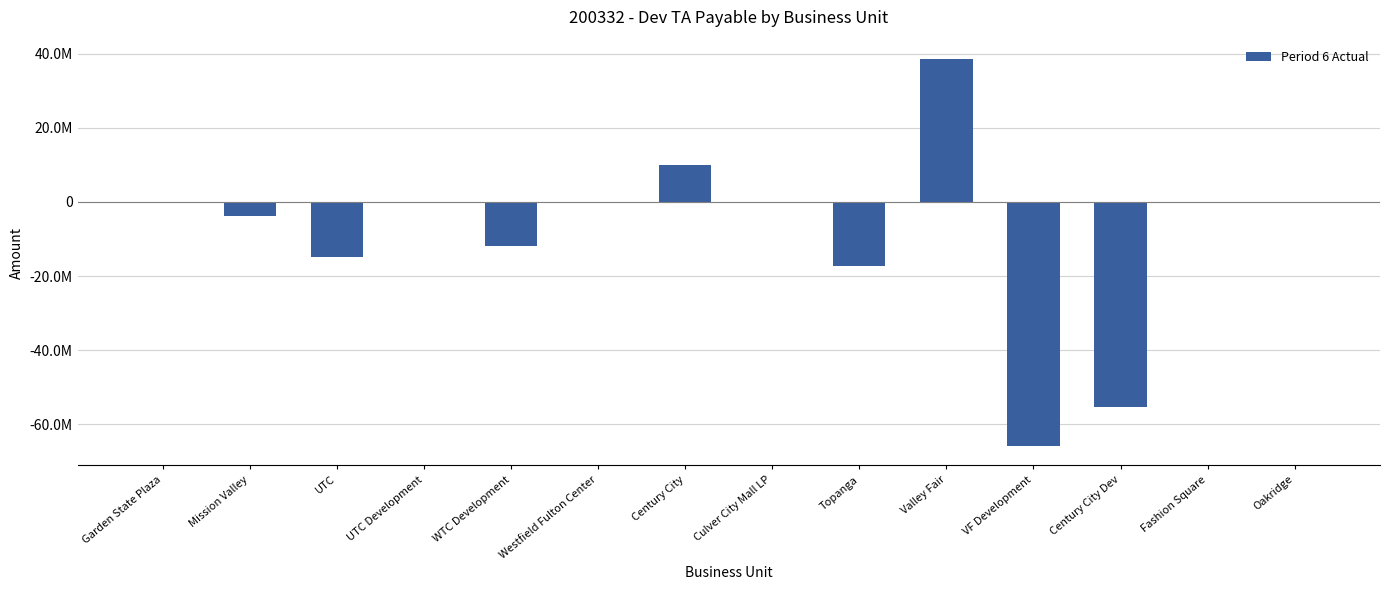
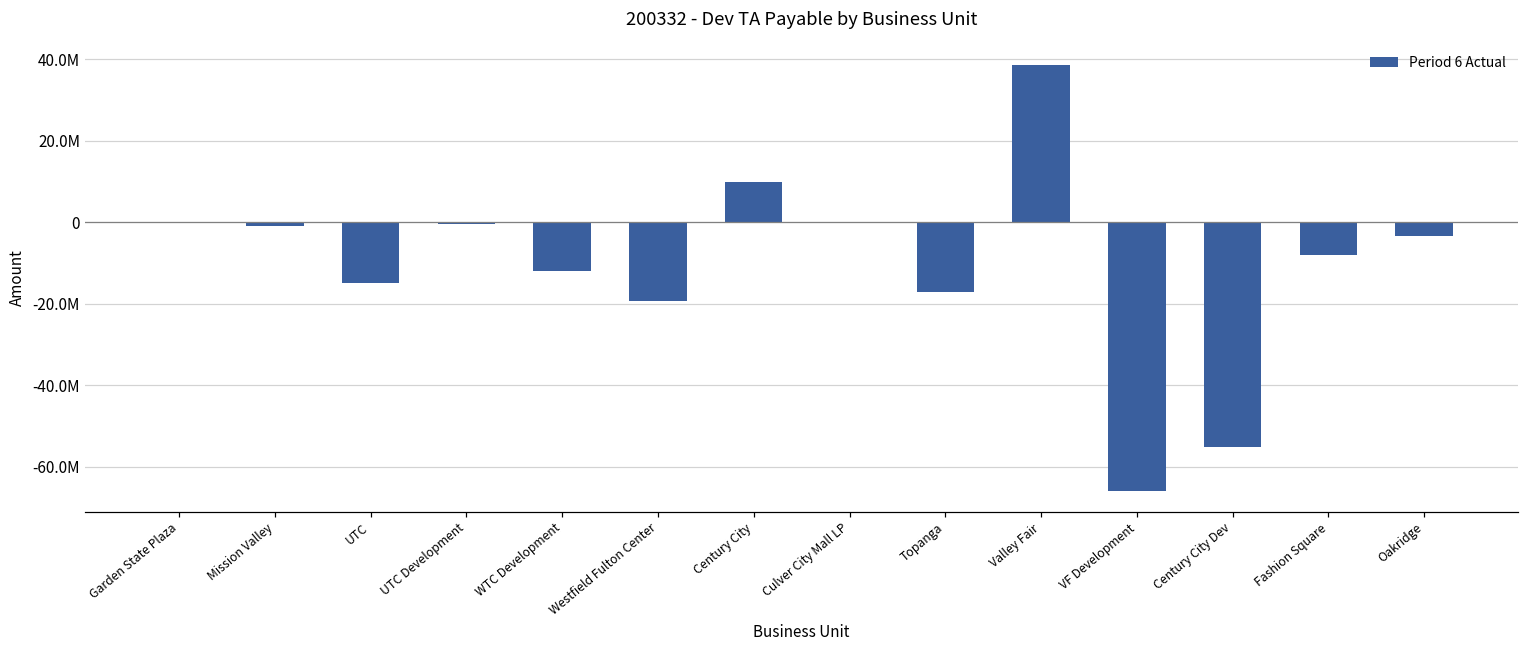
Mission Valley: -4000000 -> -1000000
Westfield Fulton Center: 0 -> -19000000
Fashion Square: 0 -> -8000000
Oakridge: 0 -> -3000000
